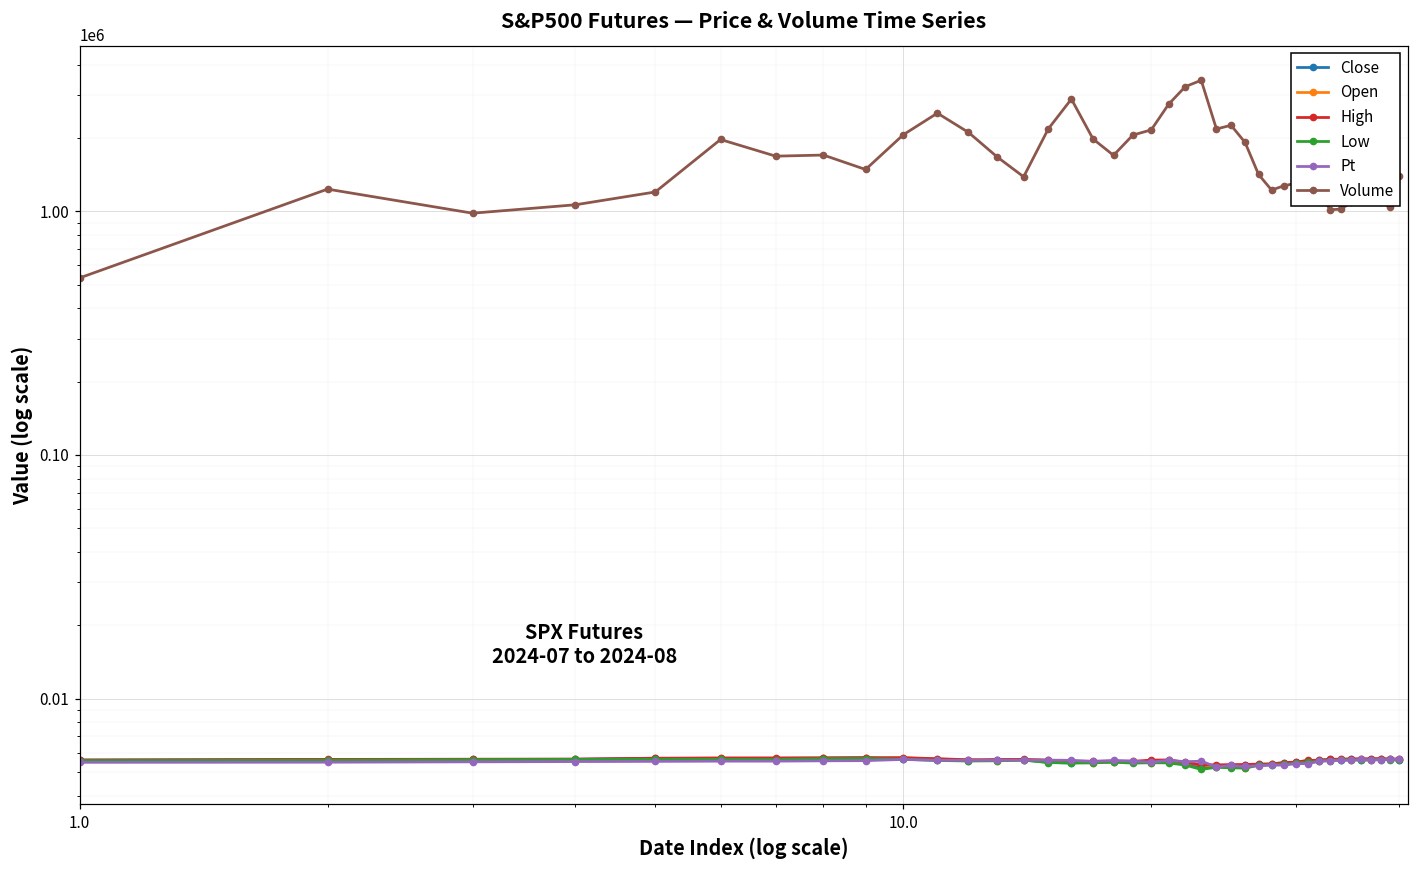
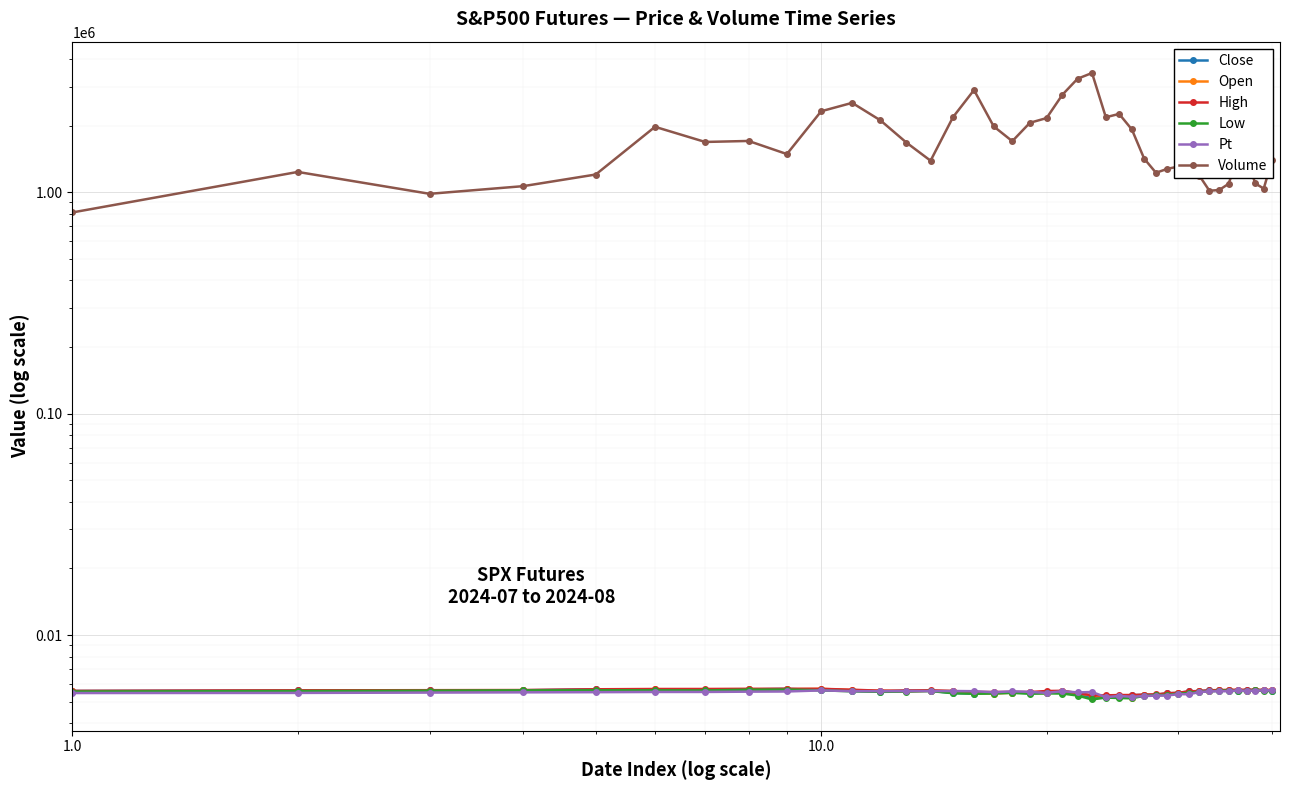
Volume, 1.0: 530000 -> 810000
Volume, 10.0: 2100000 -> 2300000
